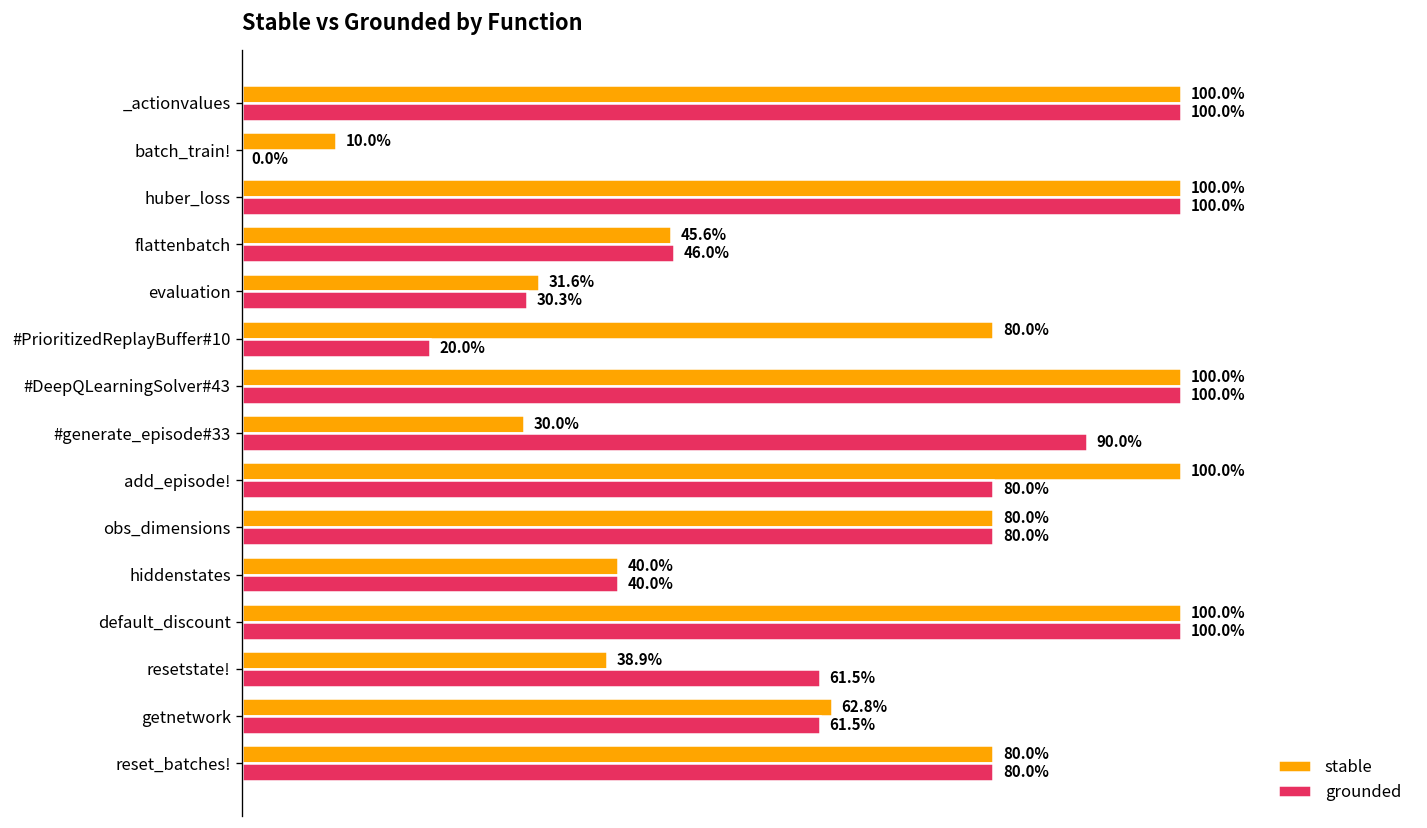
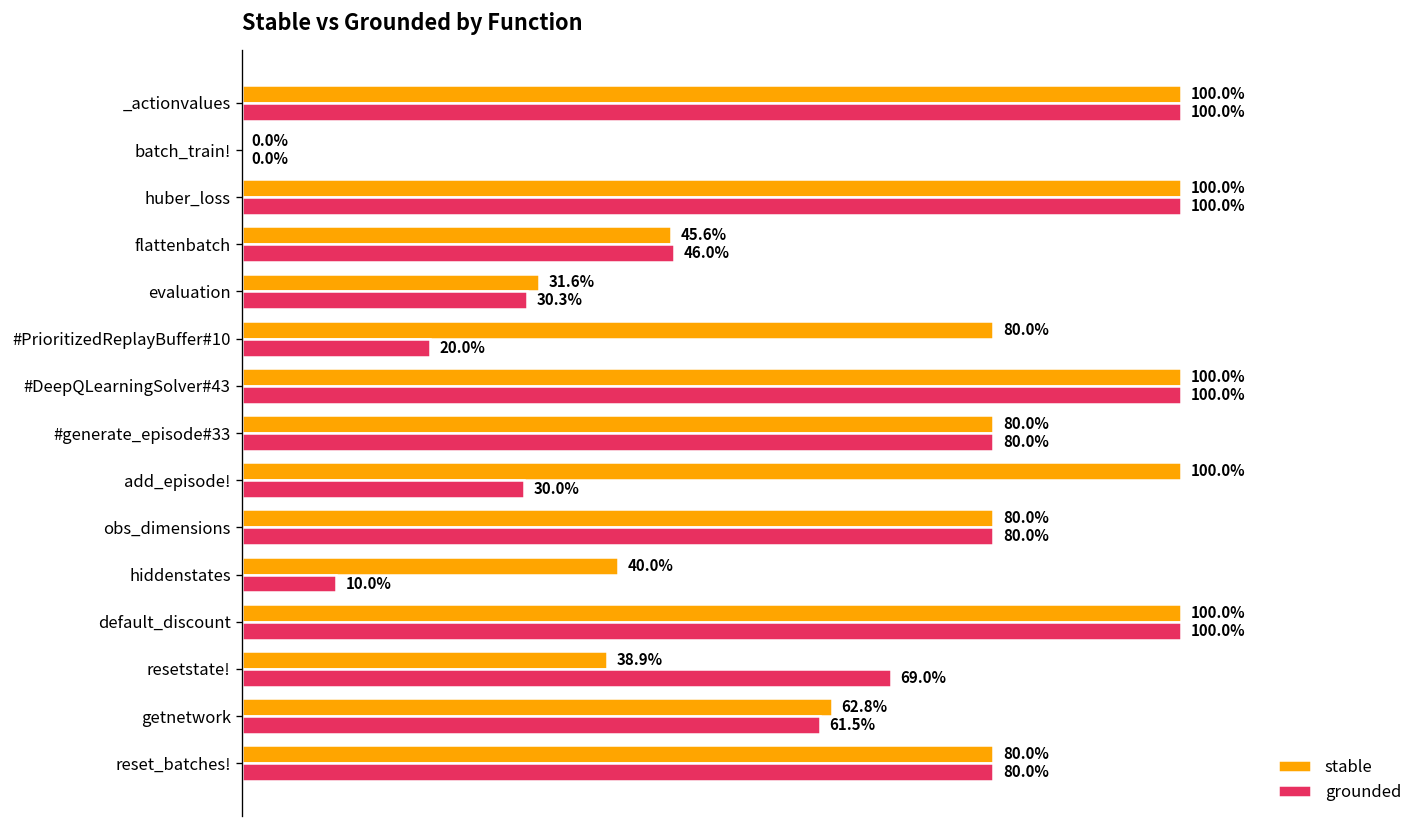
stable, batch_train!: 10.0% -> 0.0%
stable, #generate_episode#33: 30.0% -> 80.0%
grounded, #generate_episode#33: 90.0% -> 80.0%
grounded, add_episode!: 80.0% -> 30.0%
grounded, hiddenstates: 40.0% -> 10.0%
grounded, resetstate!: 61.5% -> 69.0%
